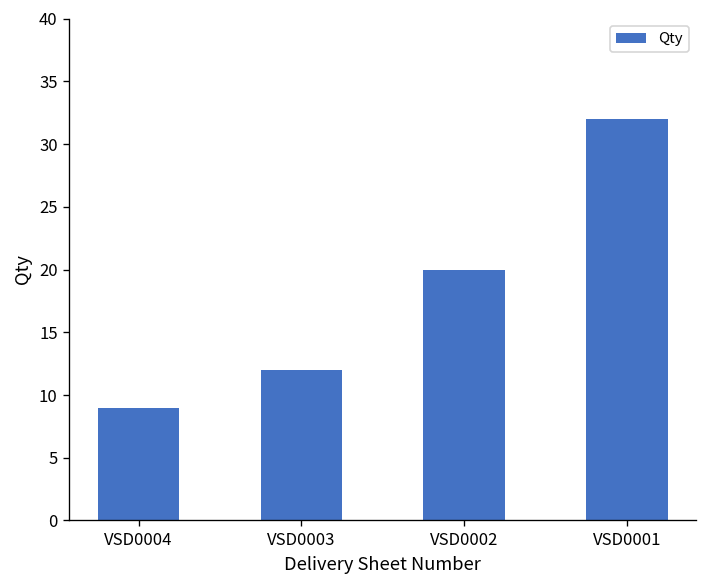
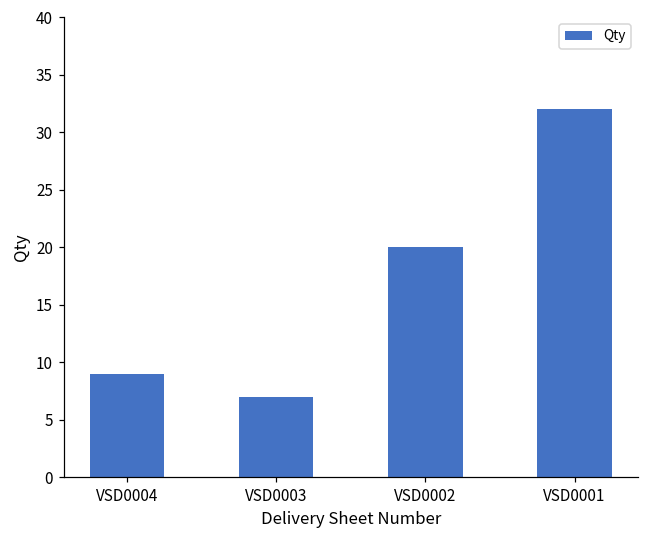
VSD0003: 12 -> 7
